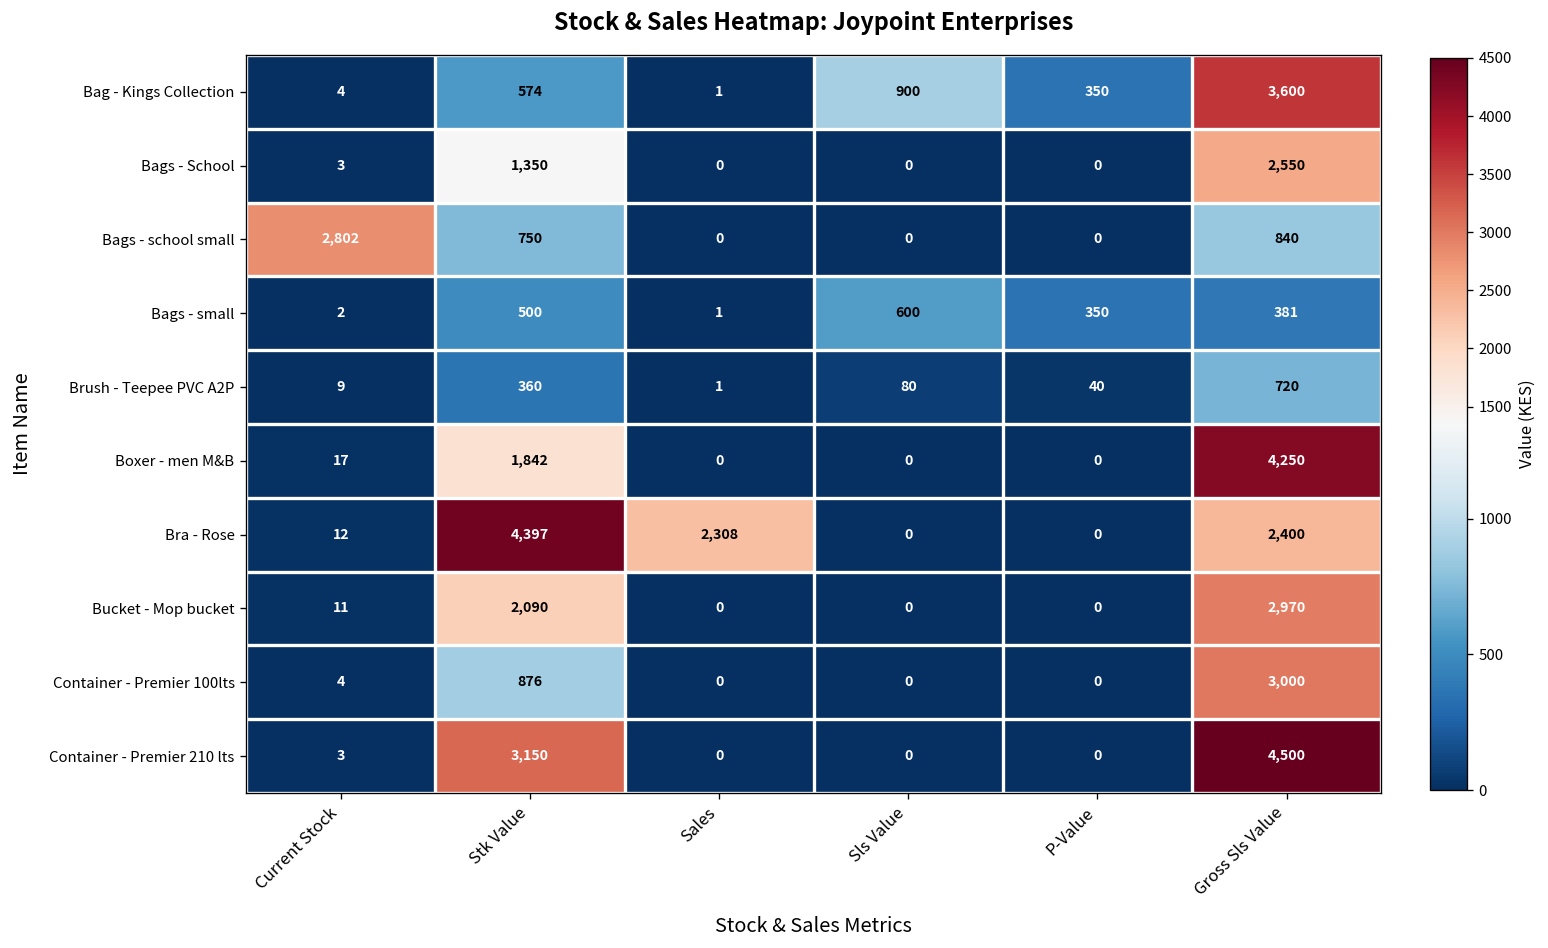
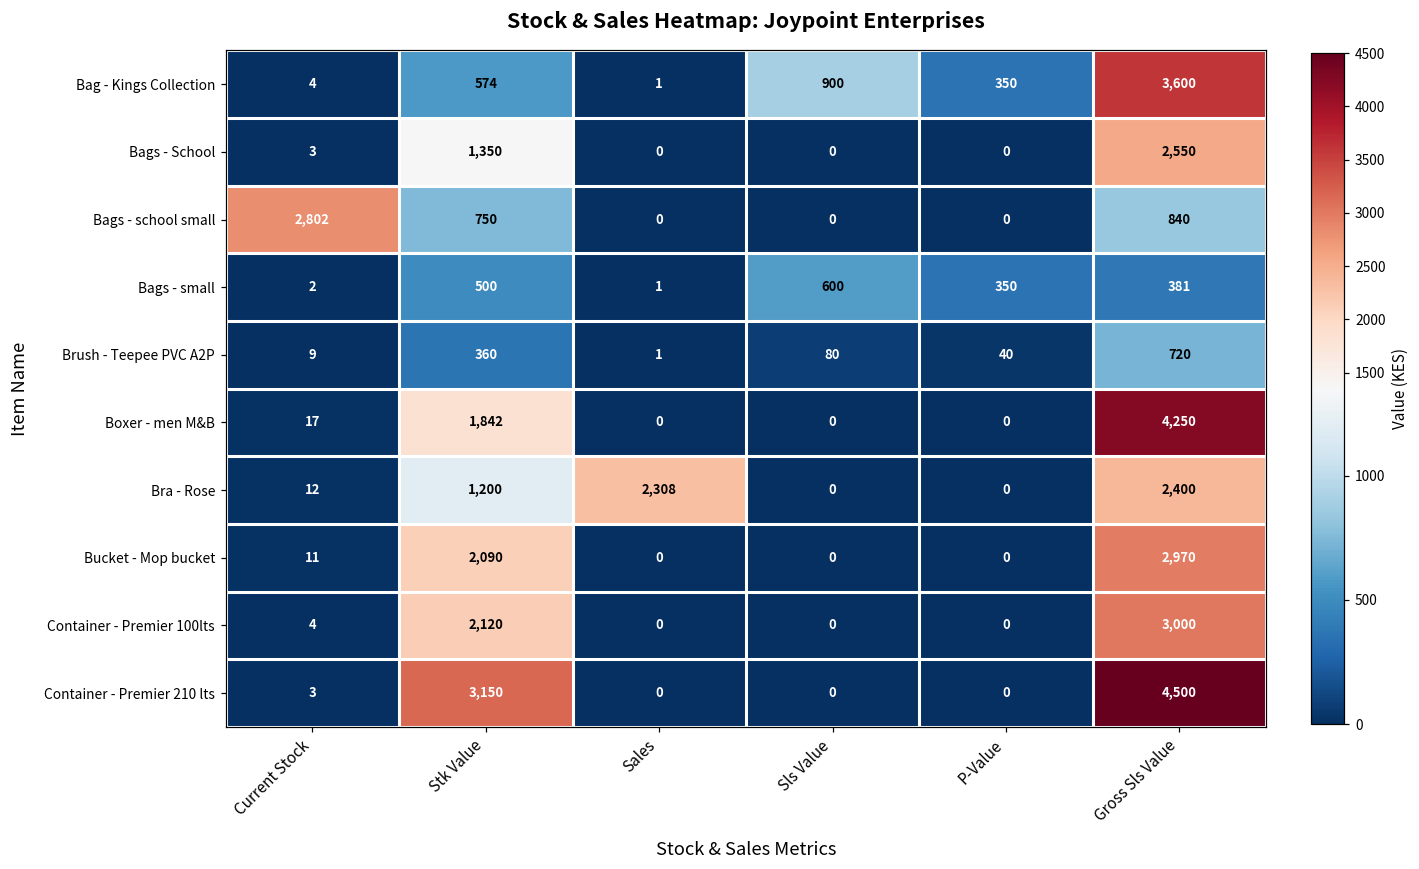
Bra - Rose, Stk Value: 4,397 -> 1,200
Container - Premier 100lts, Stk Value: 876 -> 2,120
